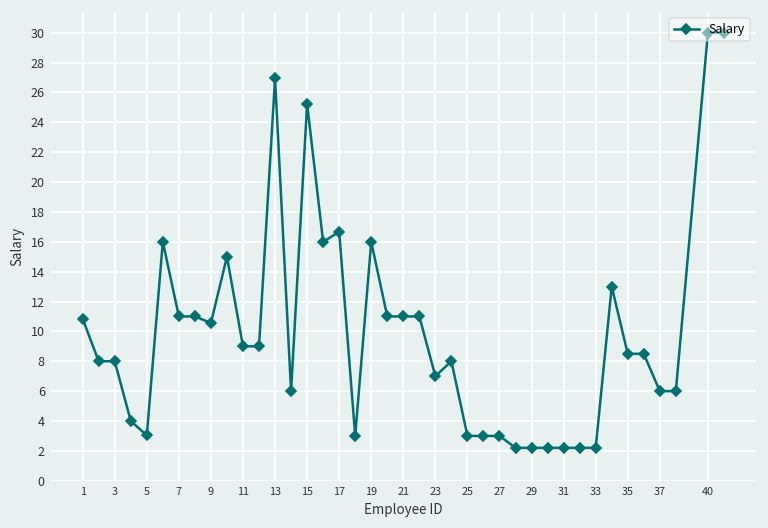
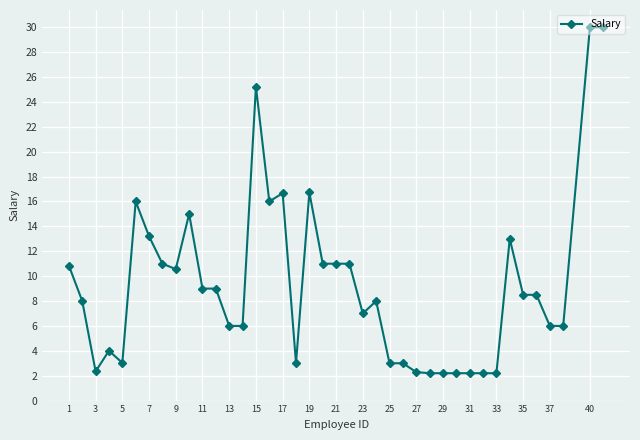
3: 8.0 -> 2.3
7: 11.0 -> 13.2
13: 26.9 -> 6.0
19: 16.0 -> 16.7
27: 3.0 -> 2.3
